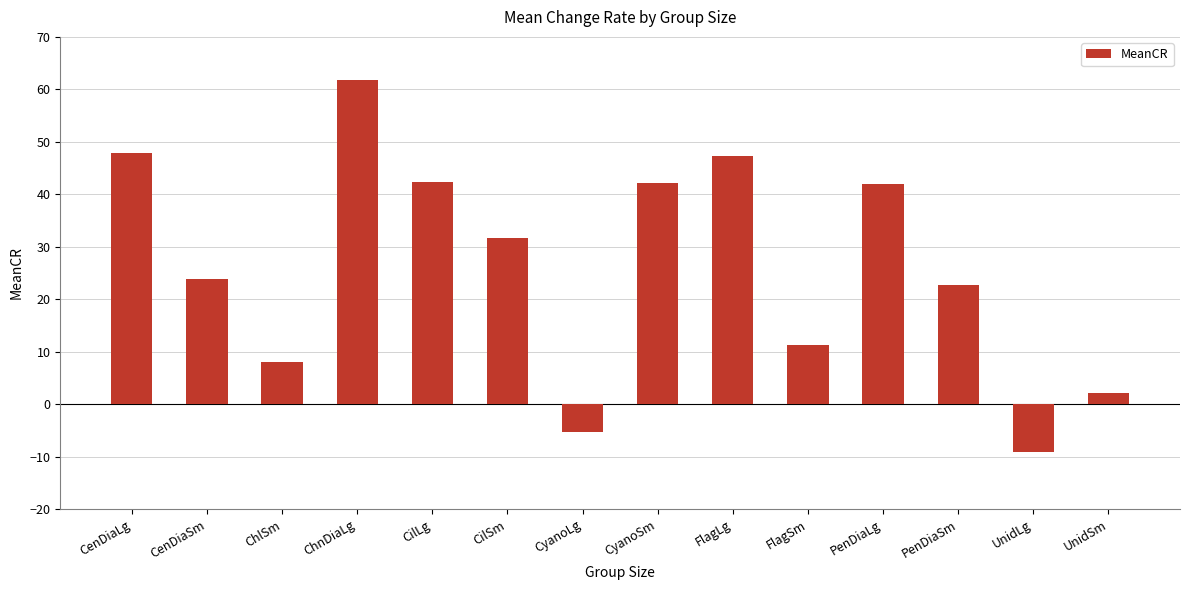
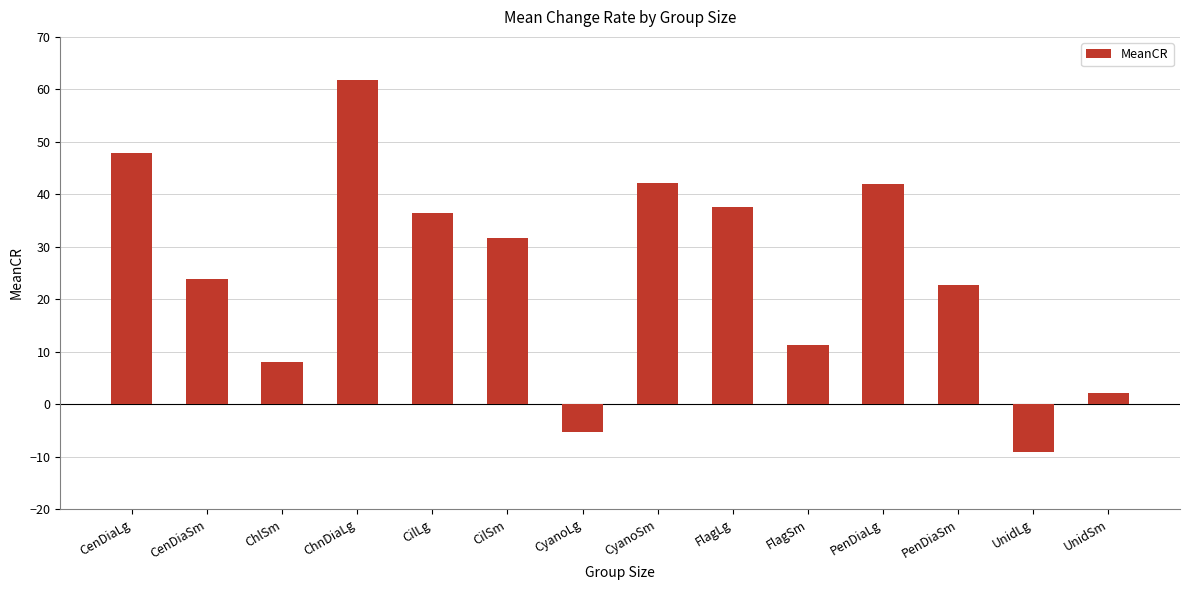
CilLg: 42 -> 36
FlagLg: 47 -> 38
